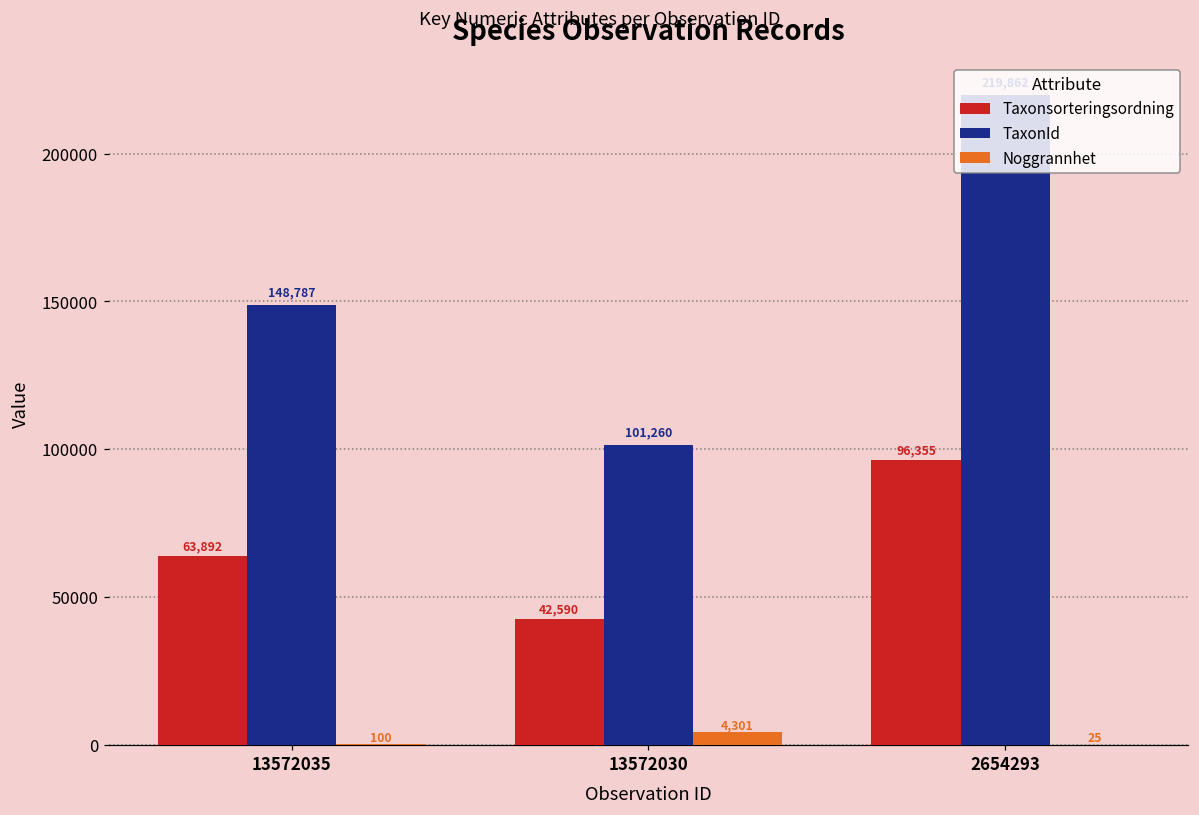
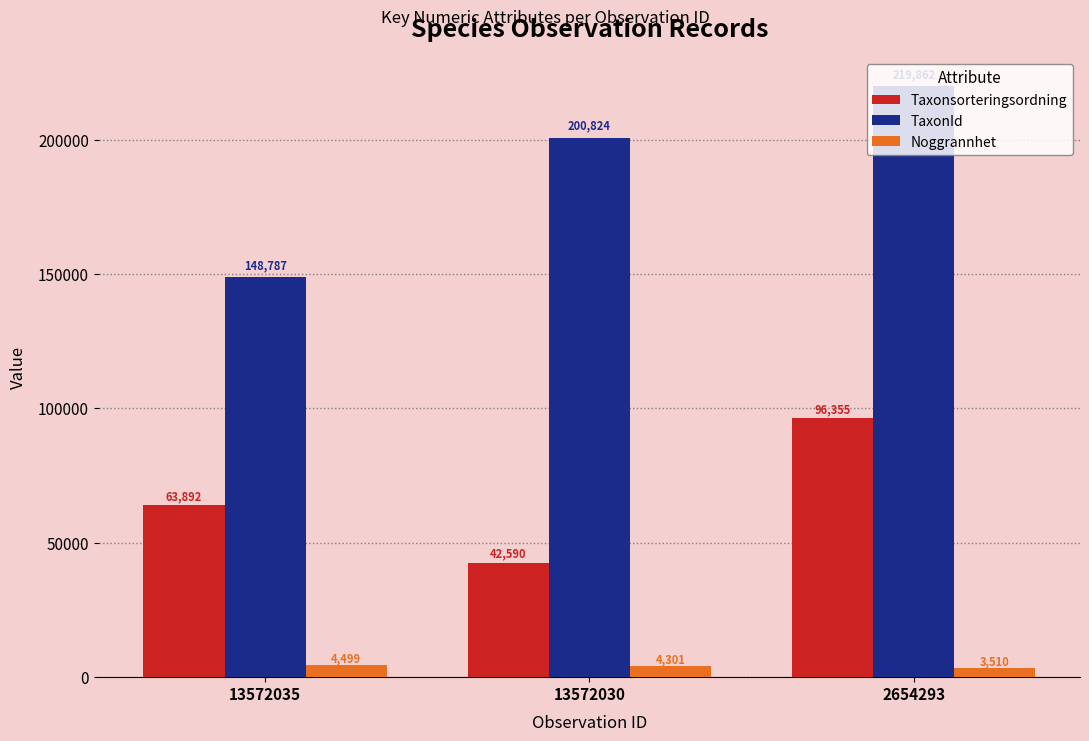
Noggrannhet, 13572035: 100 -> 4,499
TaxonId, 13572030: 101,260 -> 200,824
Noggrannhet, 2654293: 25 -> 3,510
